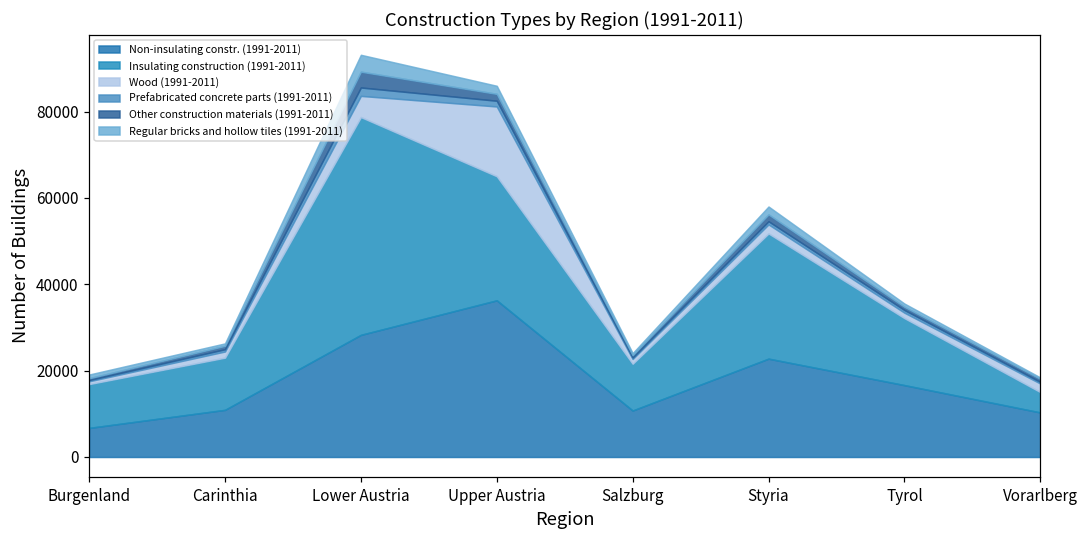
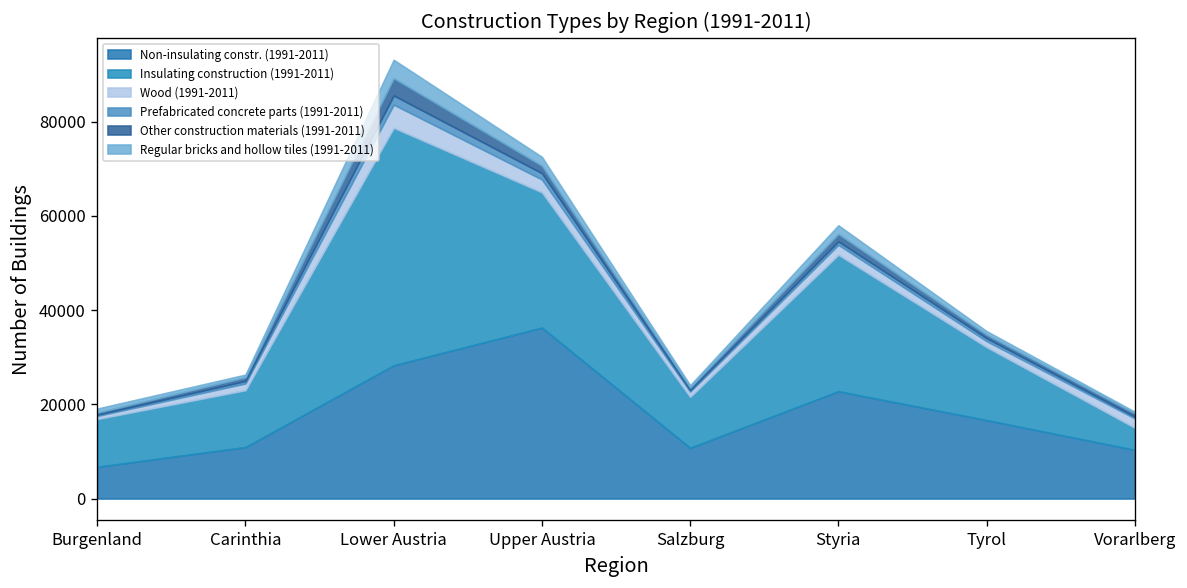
Wood (1991-2011), Upper Austria: 16000 -> 3000
